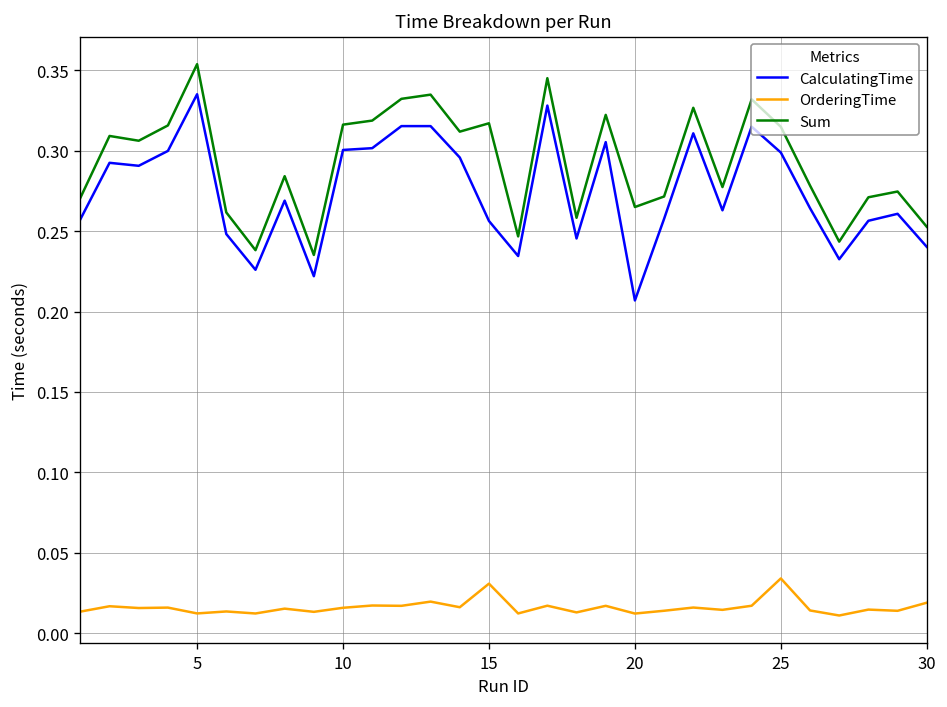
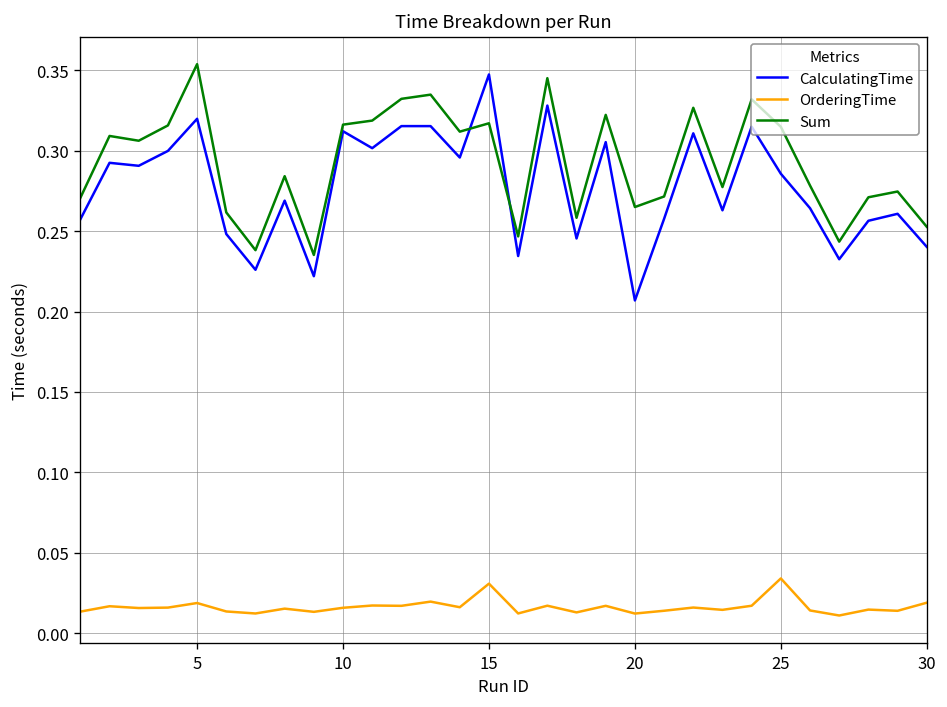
CalculatingTime, 5: 0.335 -> 0.320
OrderingTime, 5: 0.012 -> 0.019
CalculatingTime, 10: 0.300 -> 0.312
CalculatingTime, 15: 0.256 -> 0.347
CalculatingTime, 25: 0.299 -> 0.286
